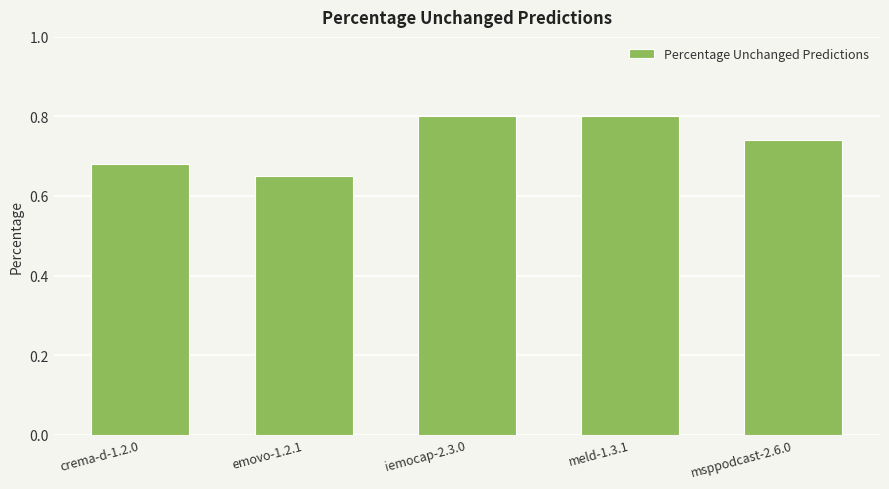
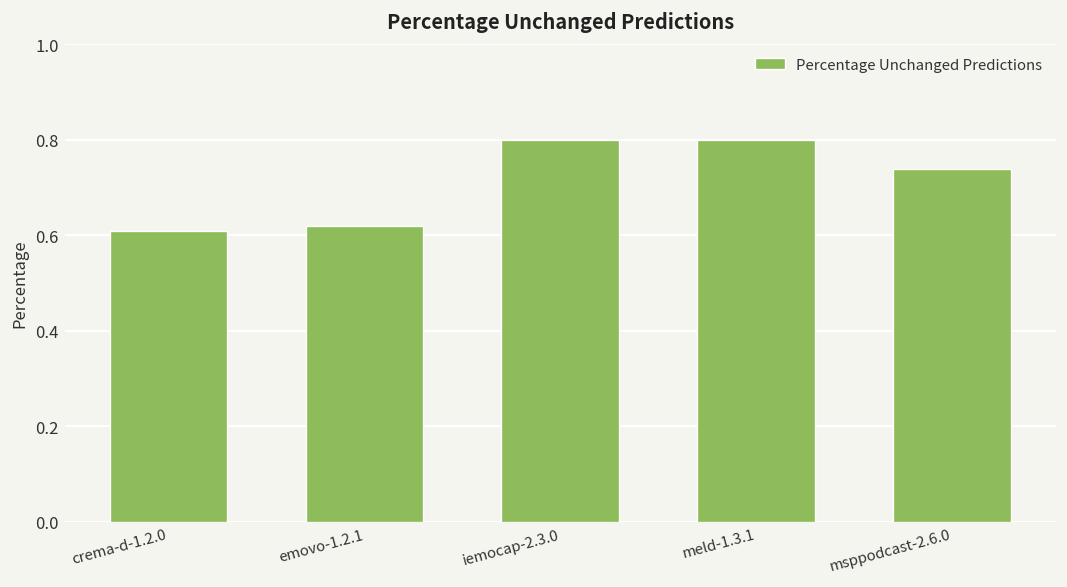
crema-d-1.2.0: 0.68 -> 0.61
emovo-1.2.1: 0.65 -> 0.62
